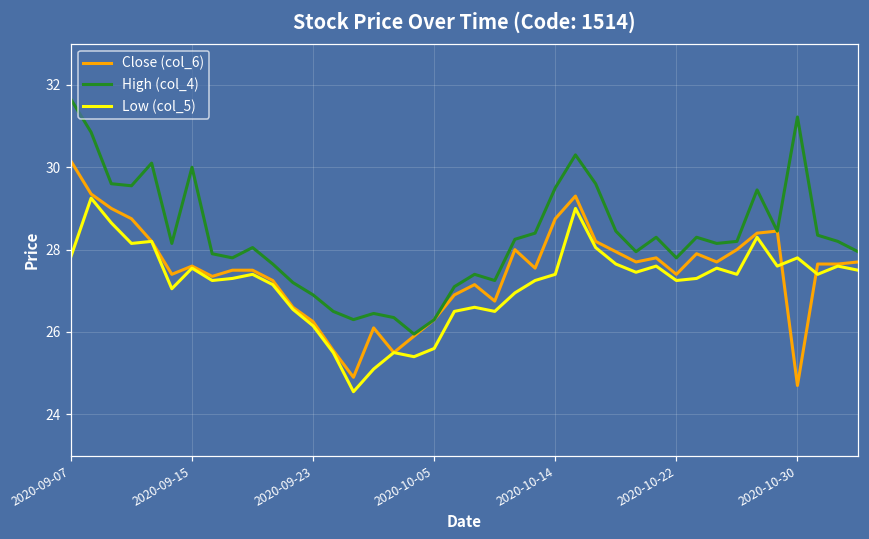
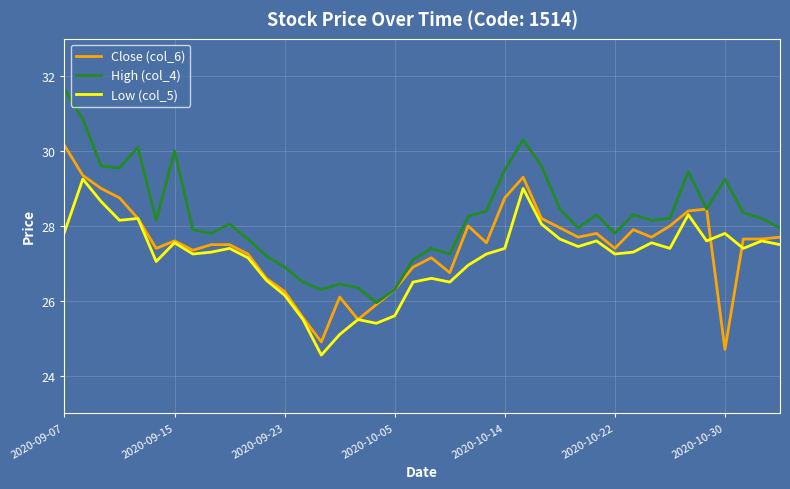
High (col_4), 2020-10-30: 31.2 -> 29.3
